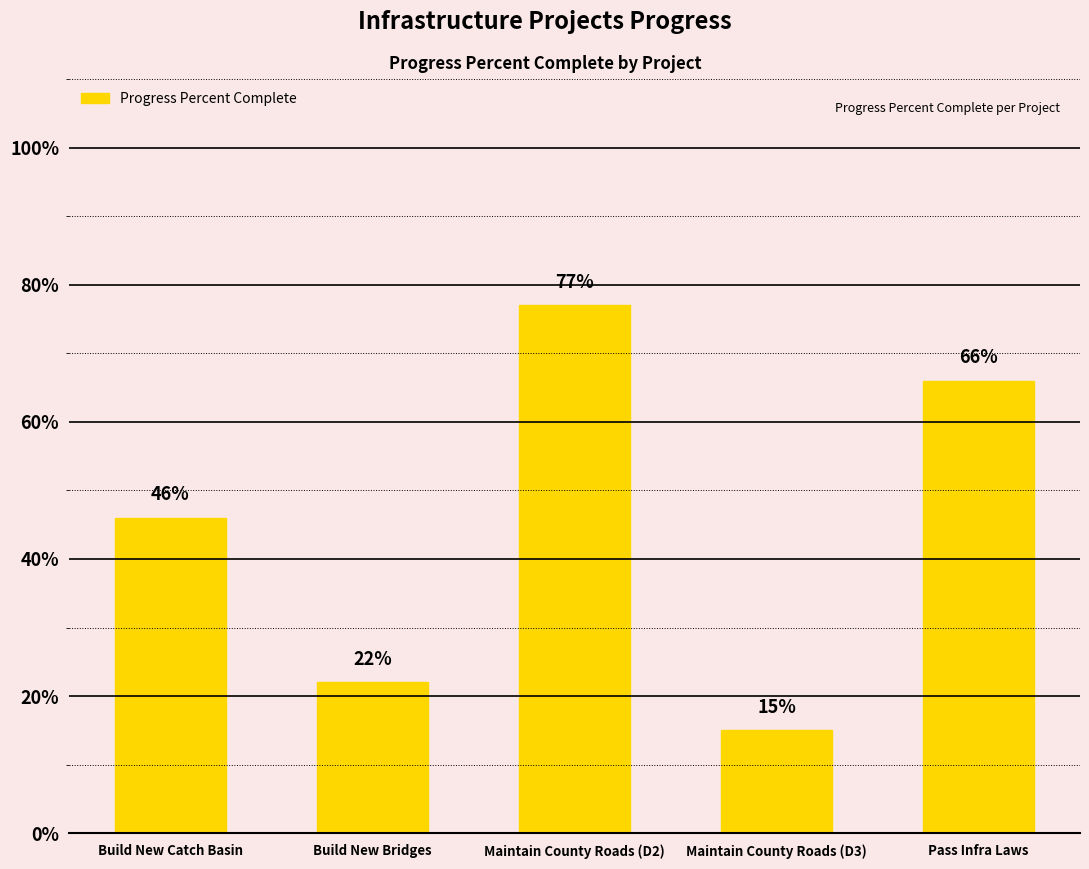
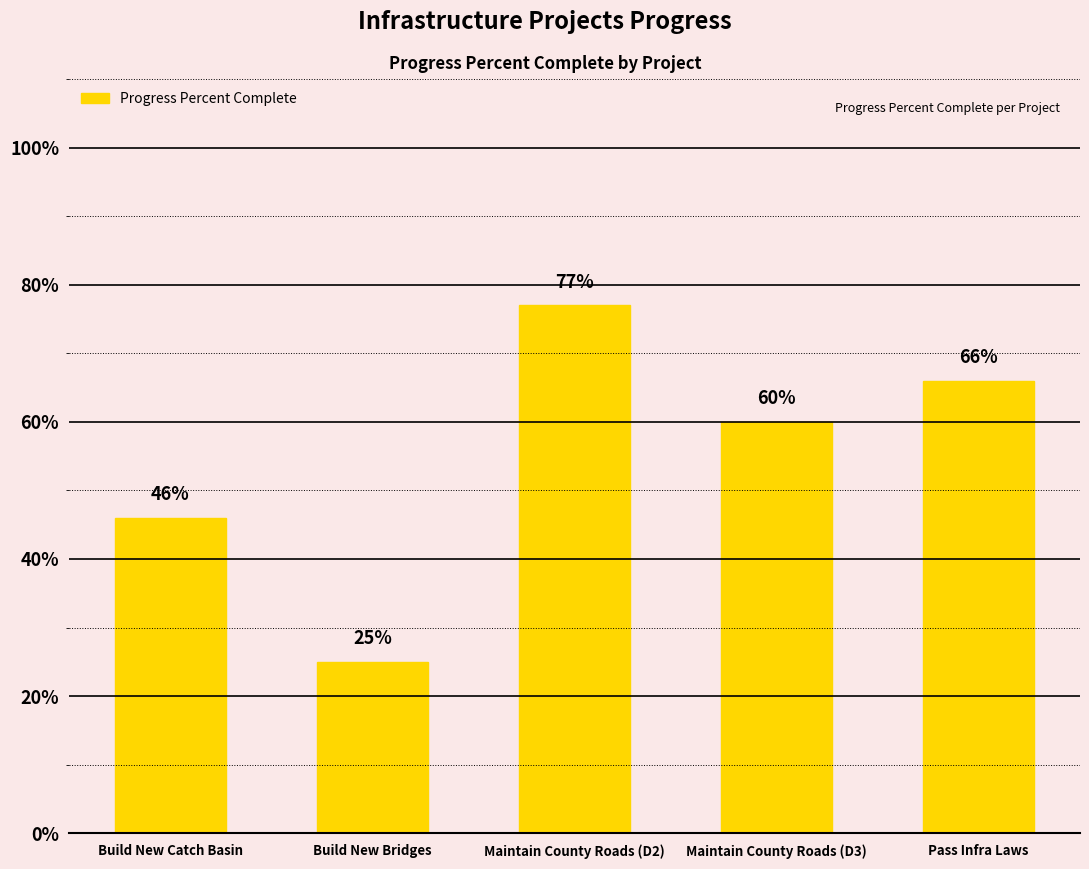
Build New Bridges: 22% -> 25%
Maintain County Roads (D3): 15% -> 60%
